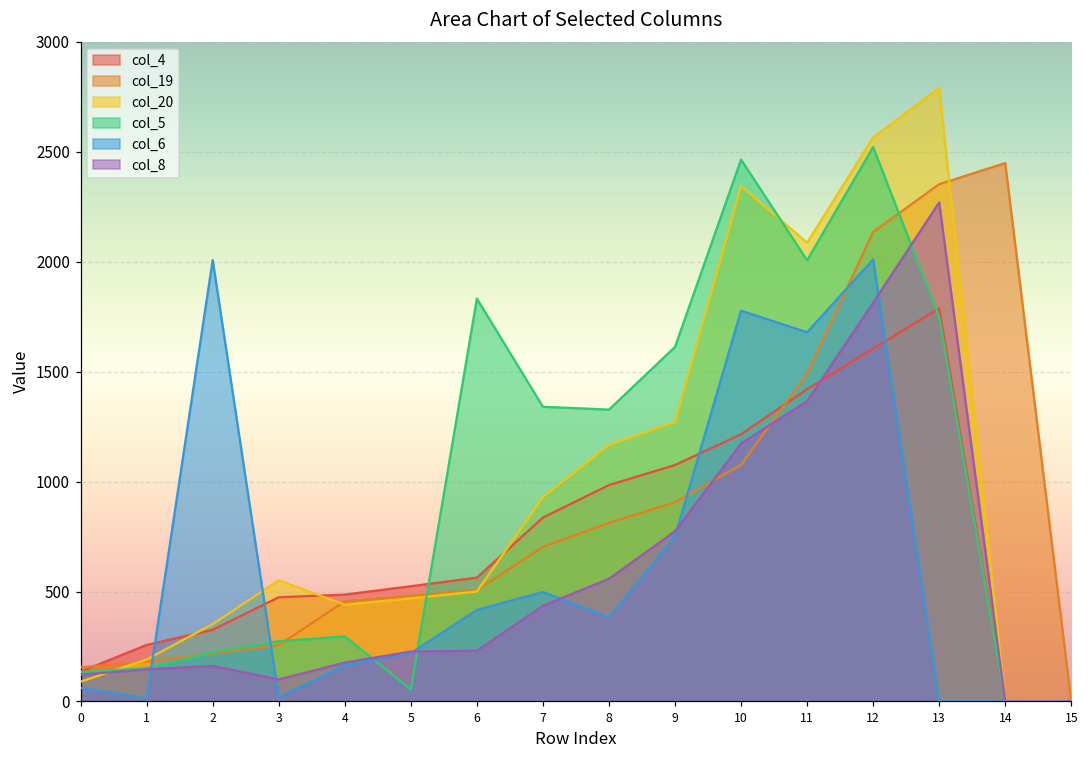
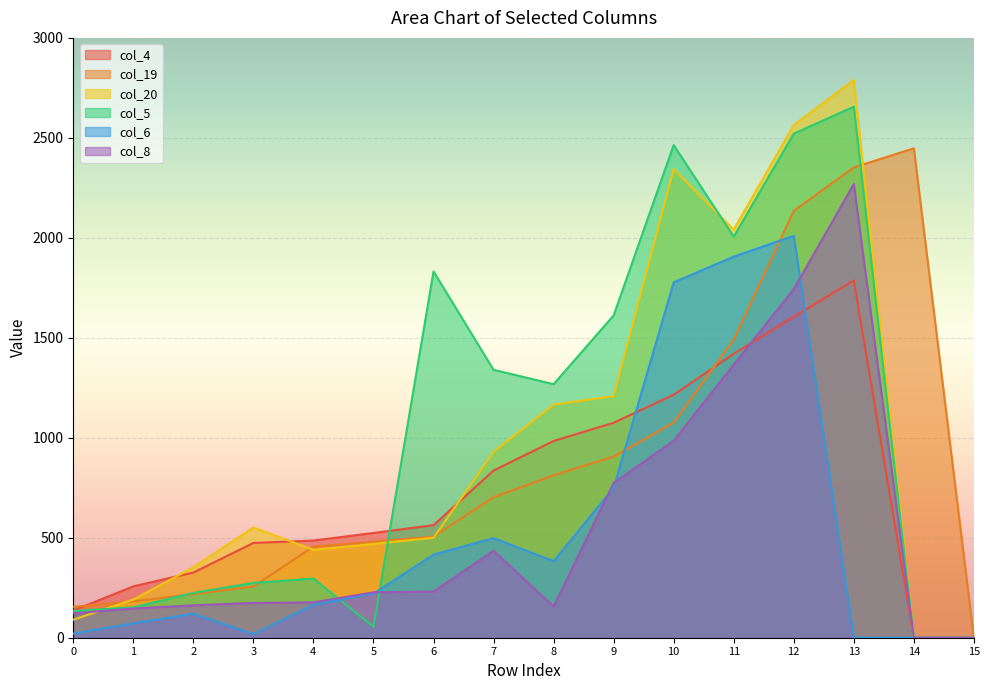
col_6, 0: 60 -> 20
col_6, 1: 10 -> 70
col_6, 2: 2010 -> 120
col_8, 3: 100 -> 170
col_5, 8: 1330 -> 1270
col_8, 8: 560 -> 160
col_20, 9: 1270 -> 1210
col_8, 10: 1170 -> 990
col_20, 11: 2090 -> 2040
col_6, 11: 1680 -> 1910
col_8, 12: 1810 -> 1740
col_5, 13: 1750 -> 2660
